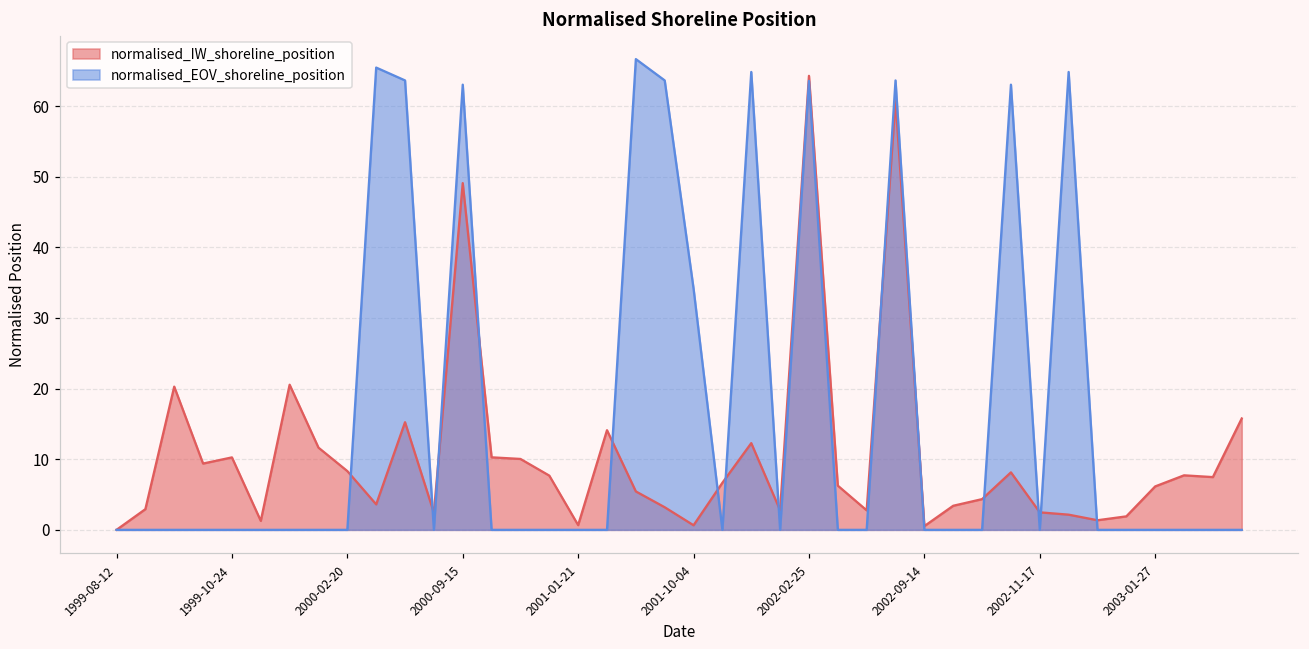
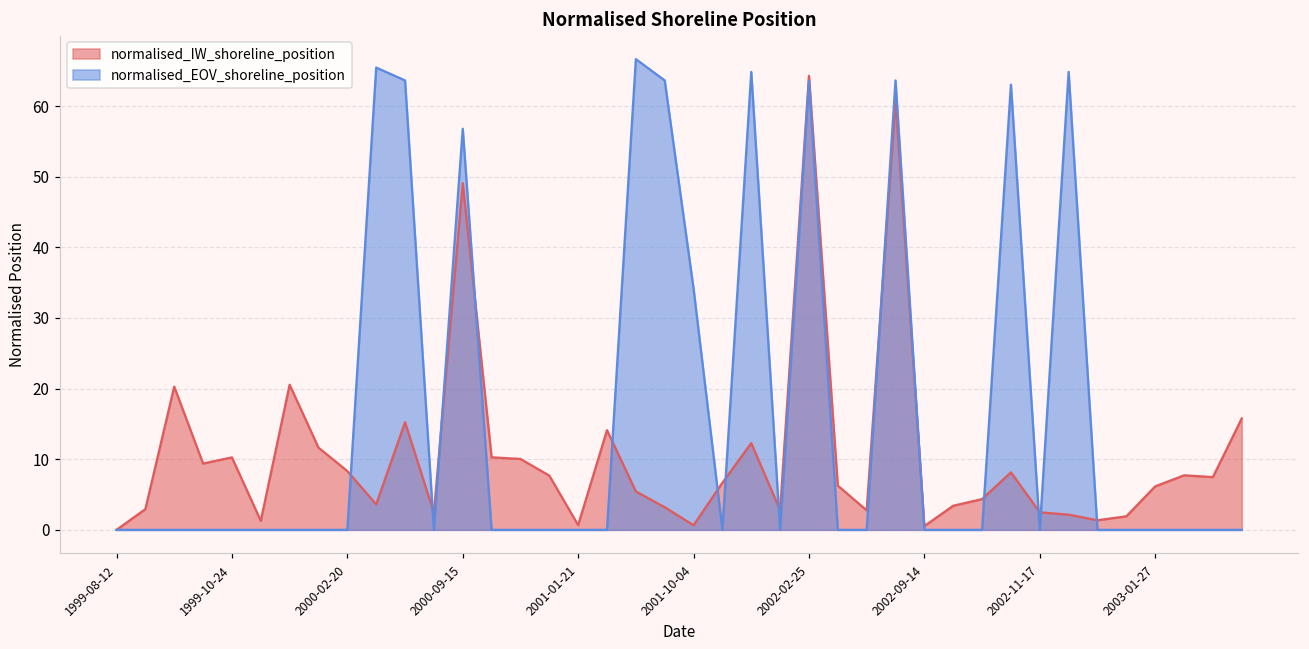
normalised_EOV_shoreline_position, 2000-09-15: 63 -> 57
